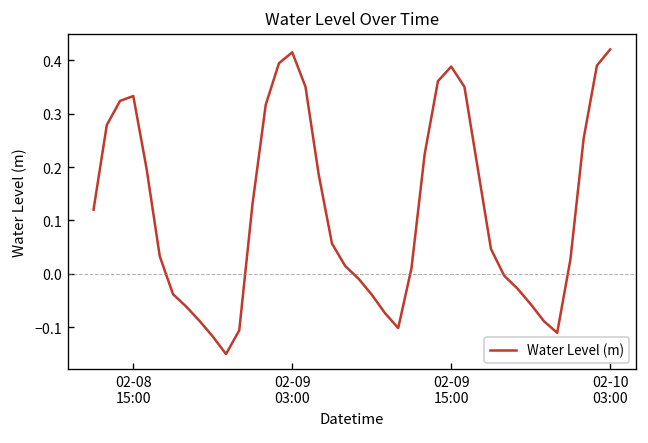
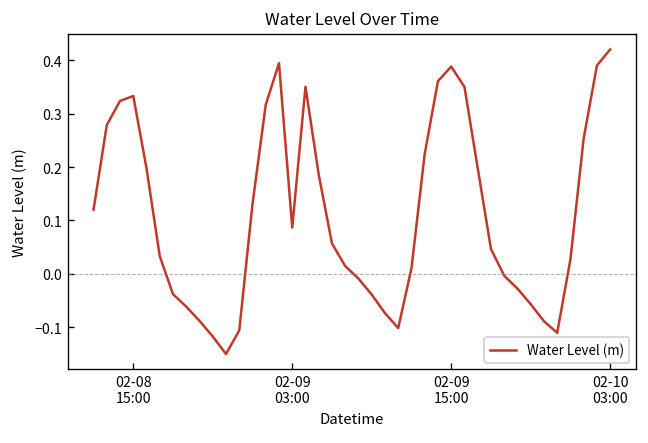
02-09 03:00: 0.42 -> 0.09
